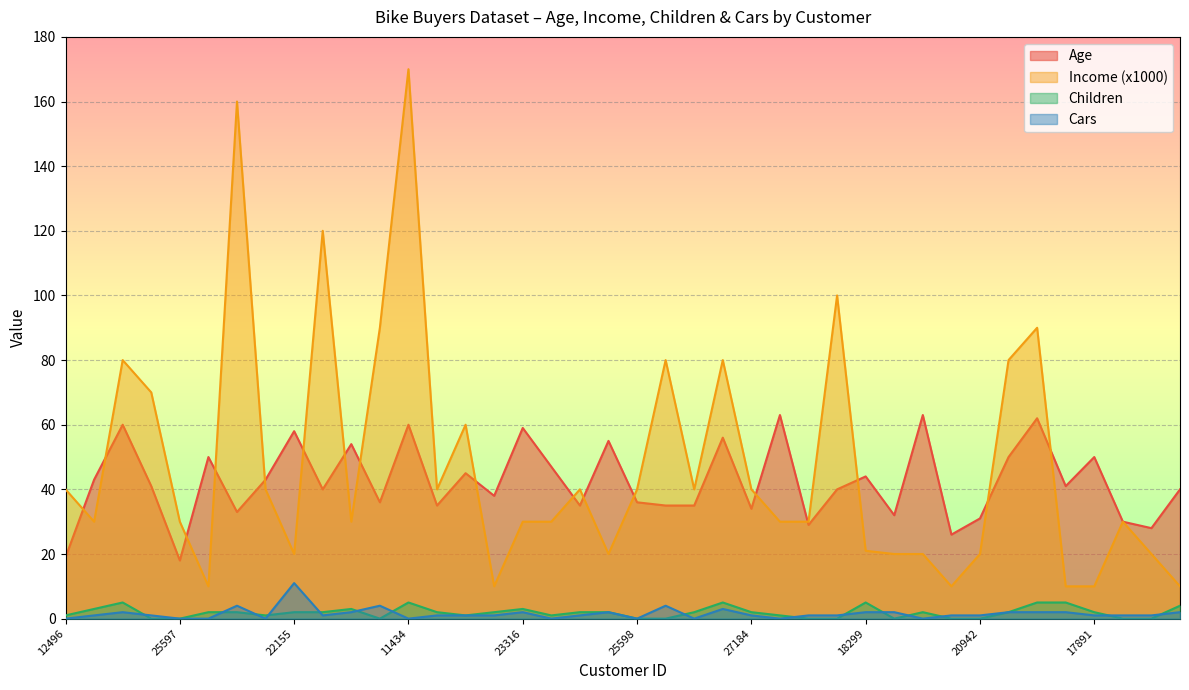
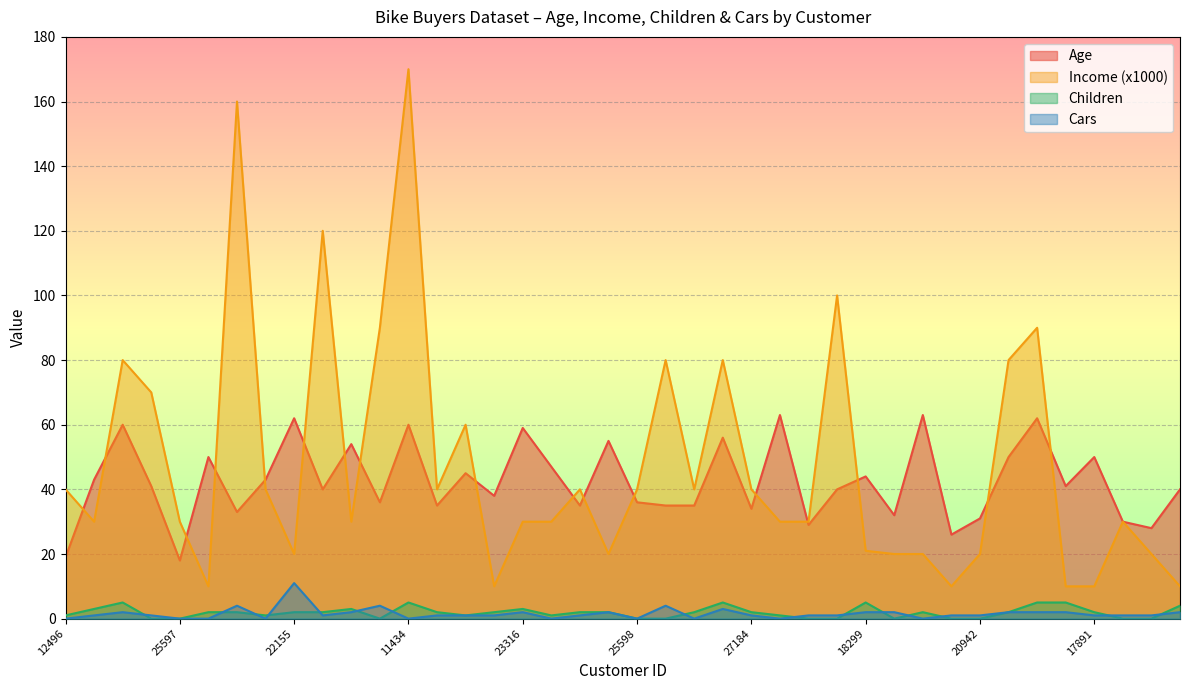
Age, 22155: 58 -> 62
